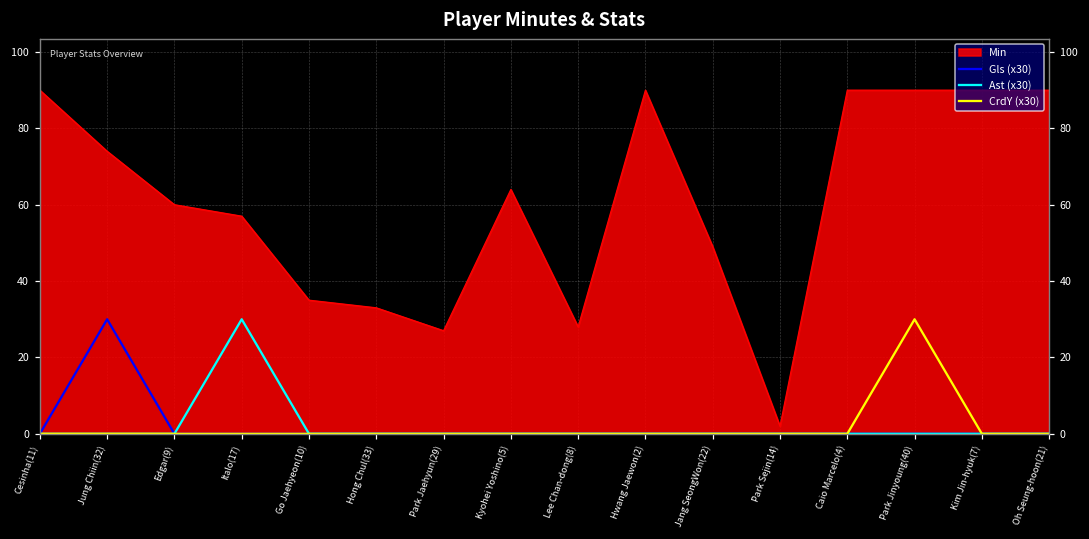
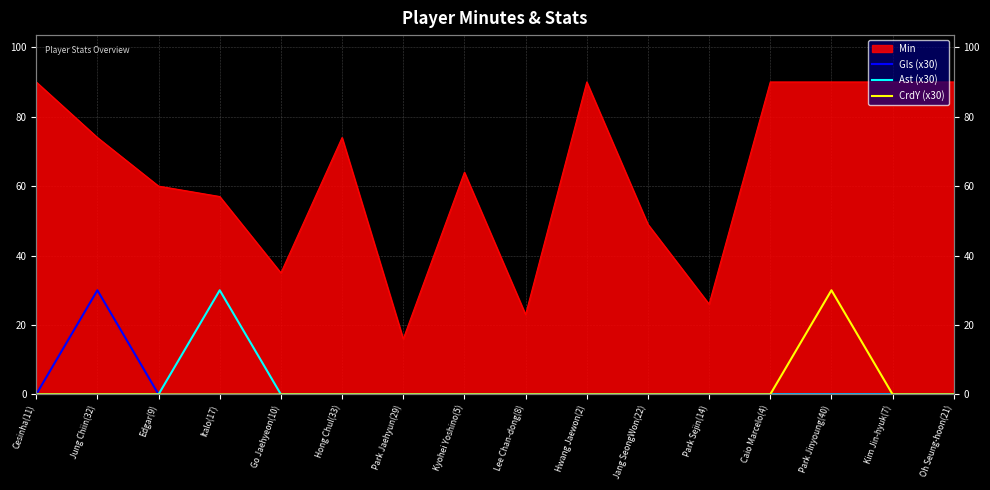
Min, Hong Chul(33): 33 -> 74
Min, Park Jaehyun(29): 27 -> 16
Min, Lee Chan-dong(8): 28 -> 23
Min, Park Sejin(14): 2 -> 26
